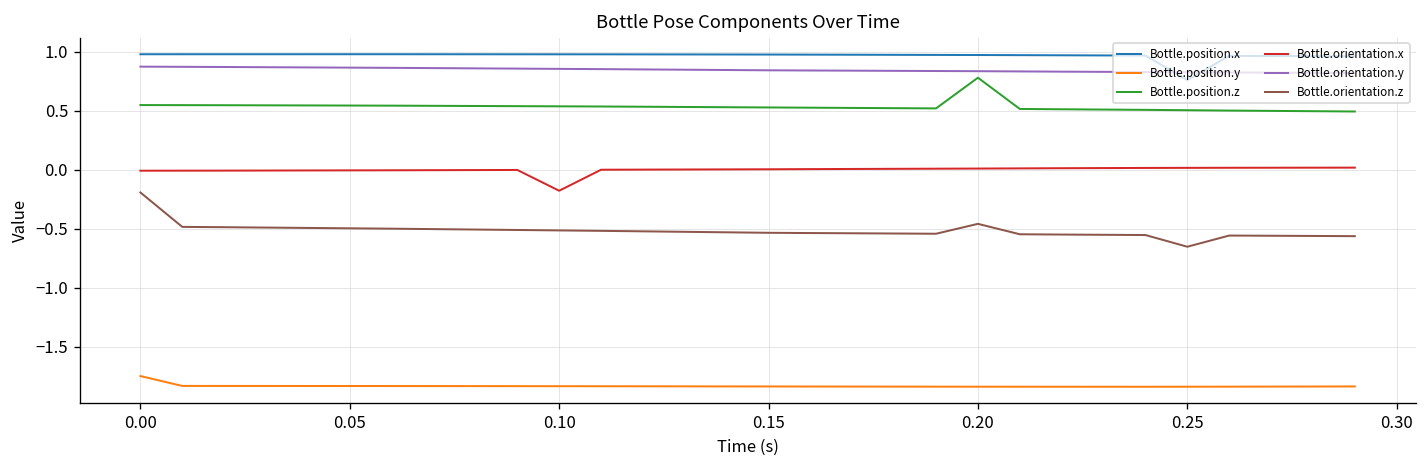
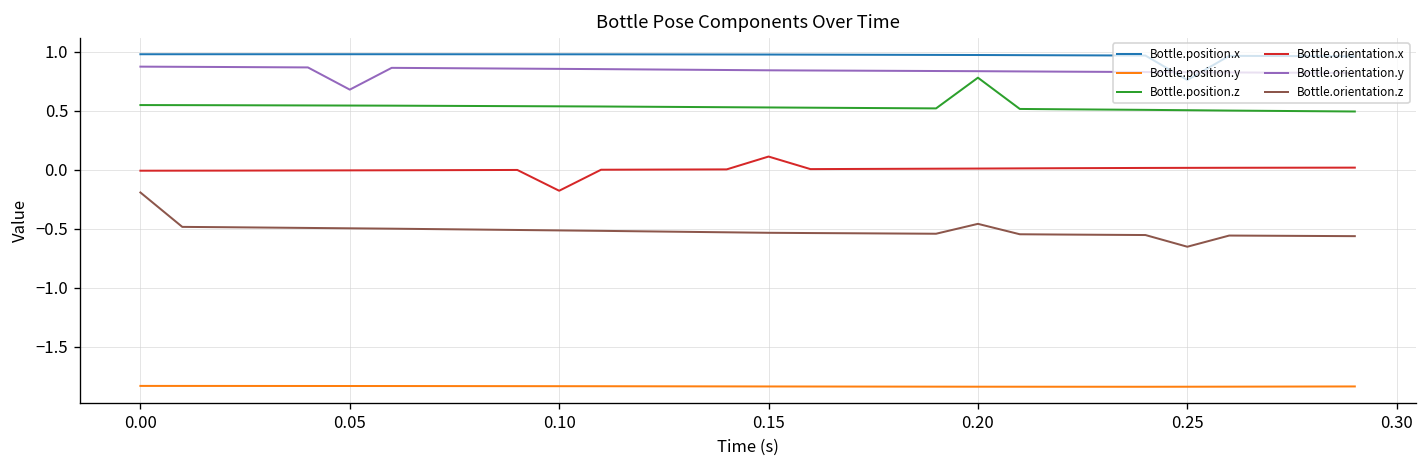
Bottle.position.y, 0.00: -1.75 -> -1.83
Bottle.orientation.y, 0.05: 0.9 -> 0.7
Bottle.orientation.x, 0.15: 0.0 -> 0.1
